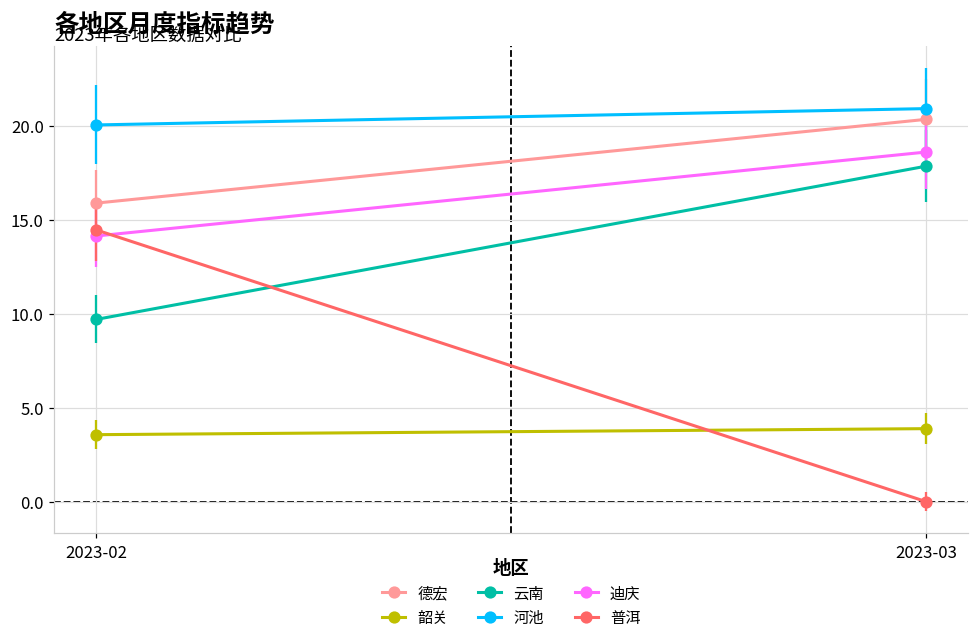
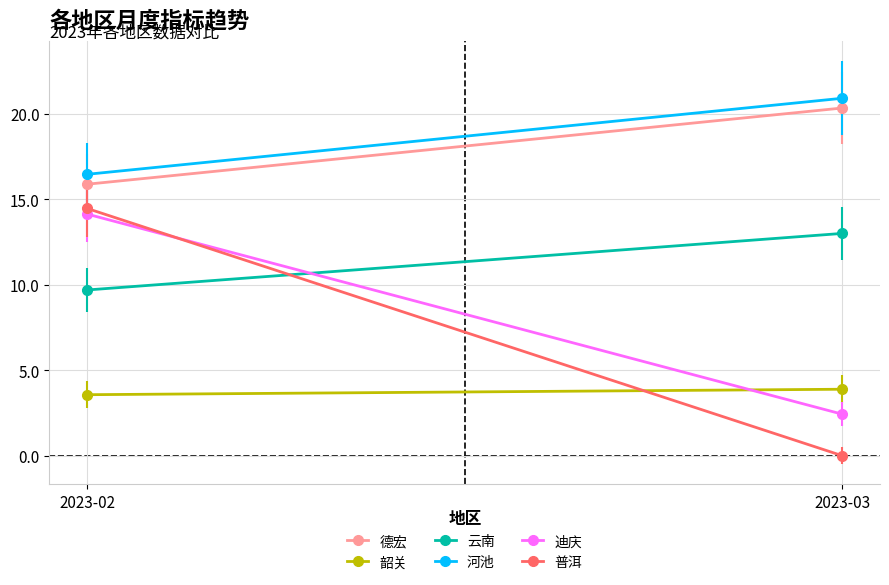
河池, 2023-02: 20.1 -> 16.5
云南, 2023-03: 17.9 -> 13.0
迪庆, 2023-03: 18.6 -> 2.4
